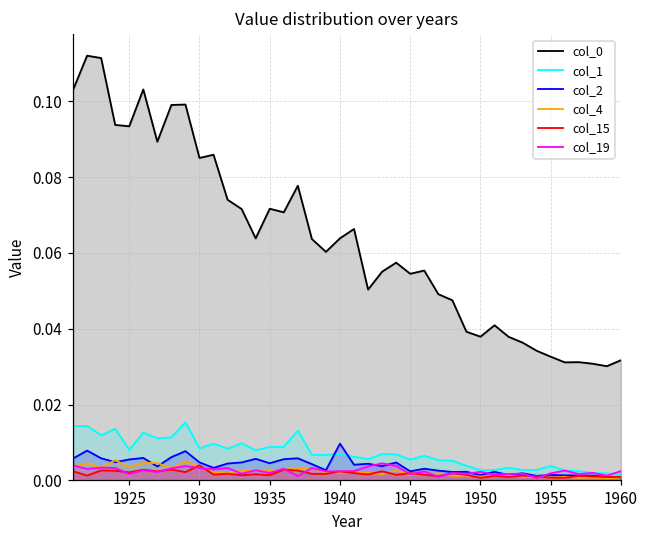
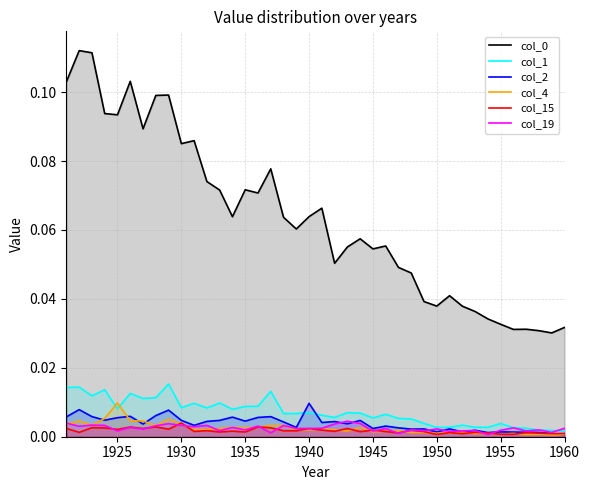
col_4, 1925: 0.004 -> 0.010
